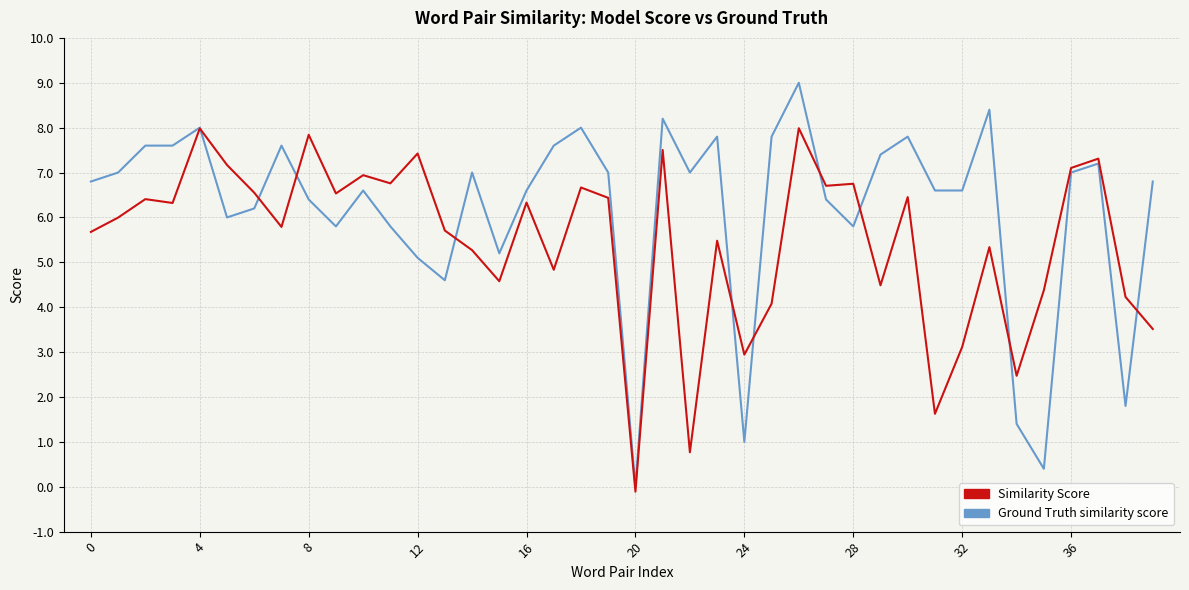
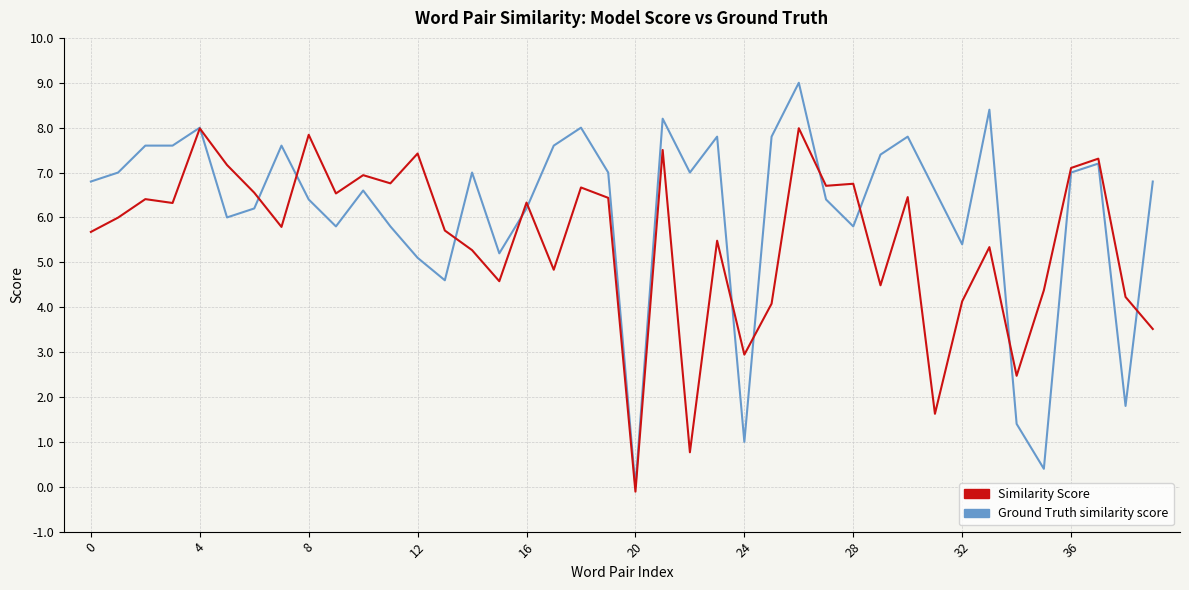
Ground Truth similarity score, 16: 6.6 -> 6.2
Similarity Score, 32: 3.1 -> 4.1
Ground Truth similarity score, 32: 6.6 -> 5.4
